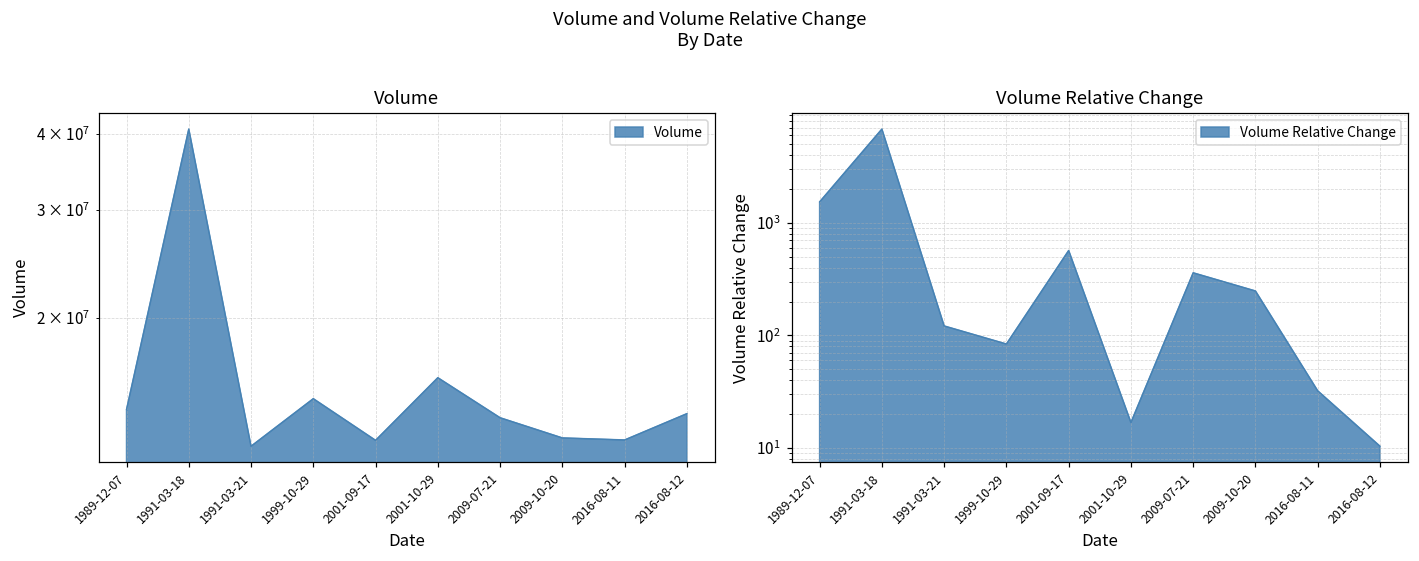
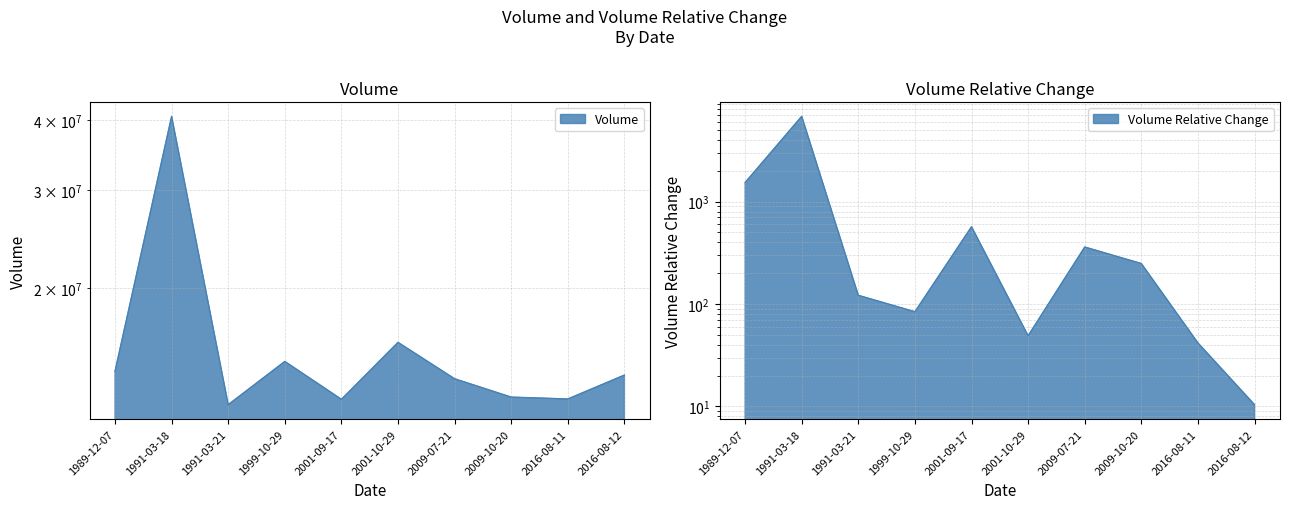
Volume Relative Change, 2001-10-29: 17 -> 50
Volume Relative Change, 2016-08-11: 32 -> 42
